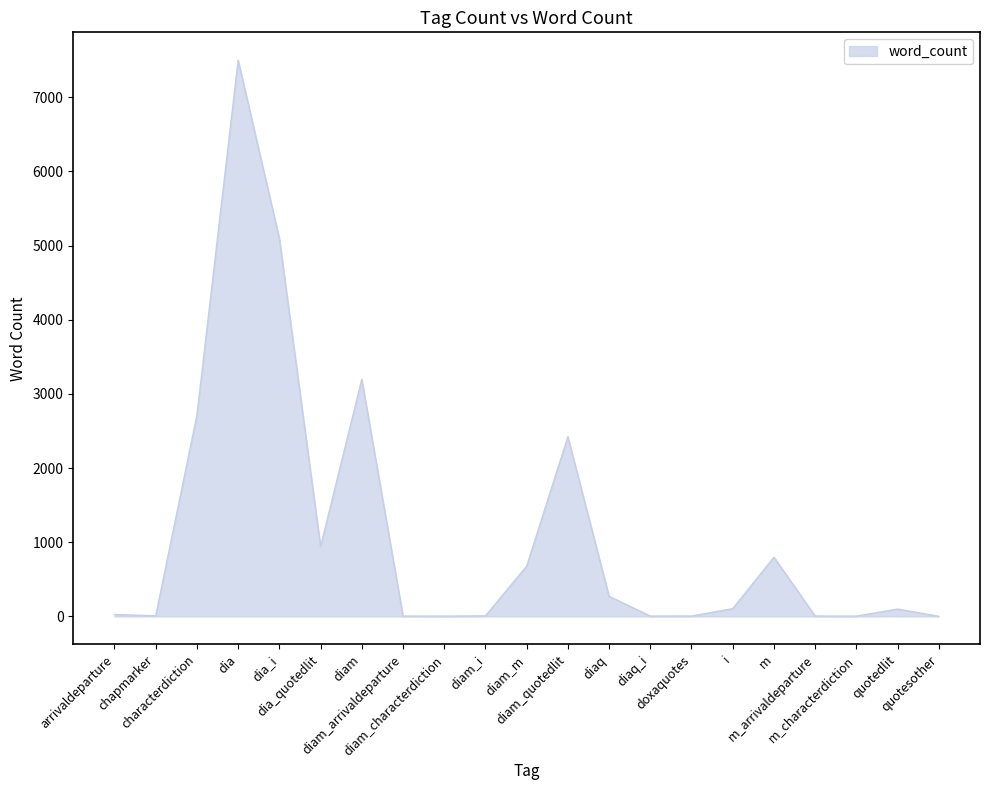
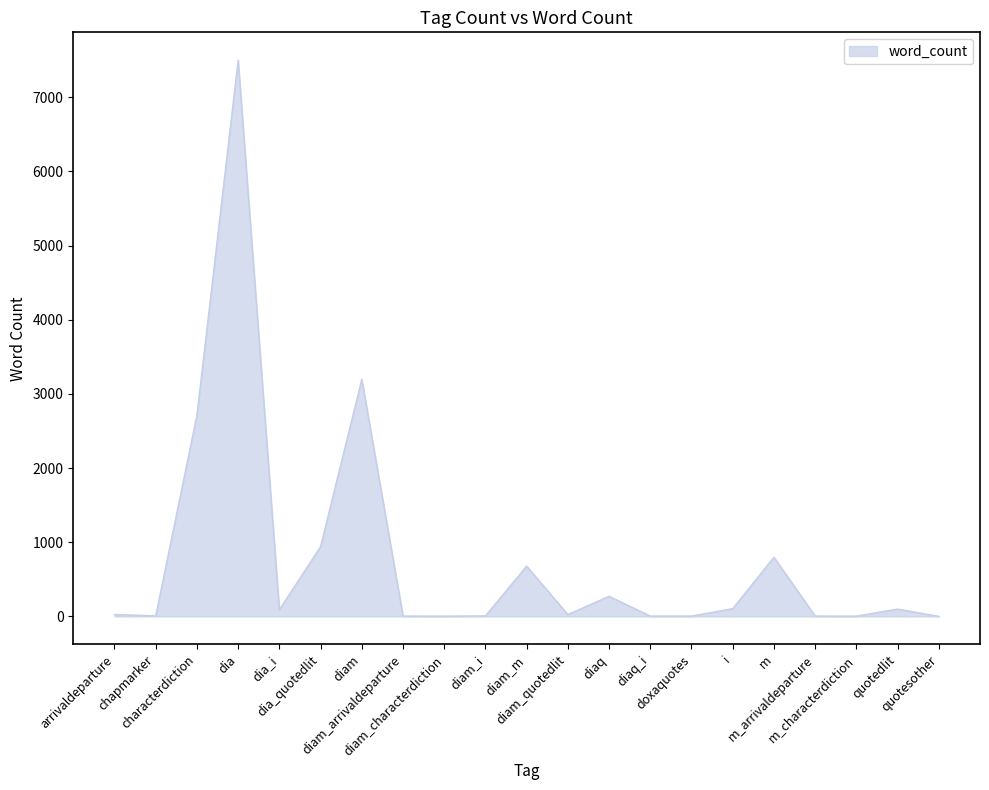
dia_i: 5100 -> 100
diam_quotedlit: 2400 -> 0
